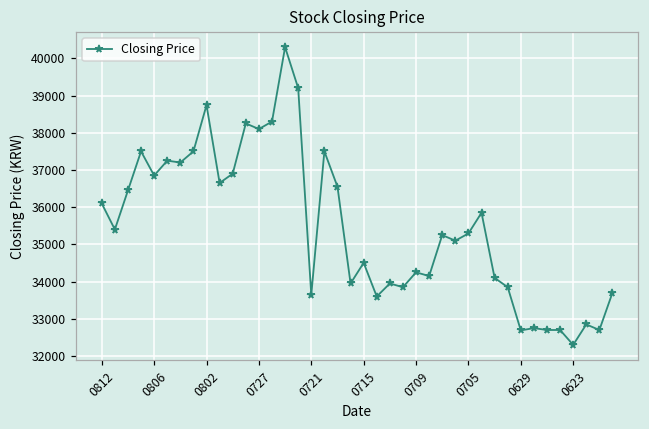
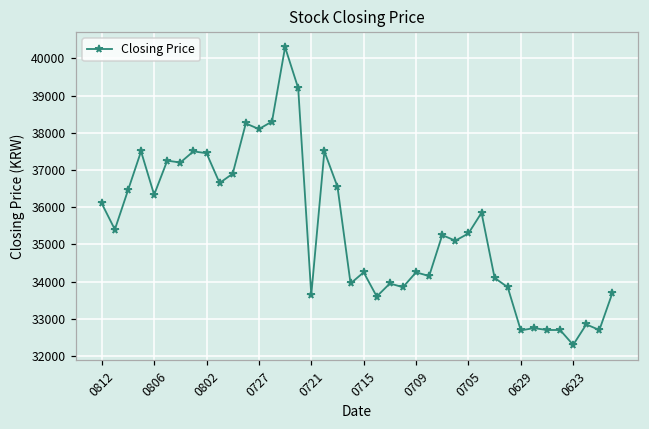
0806: 36900 -> 36300
0802: 38700 -> 37500
0715: 34500 -> 34300
